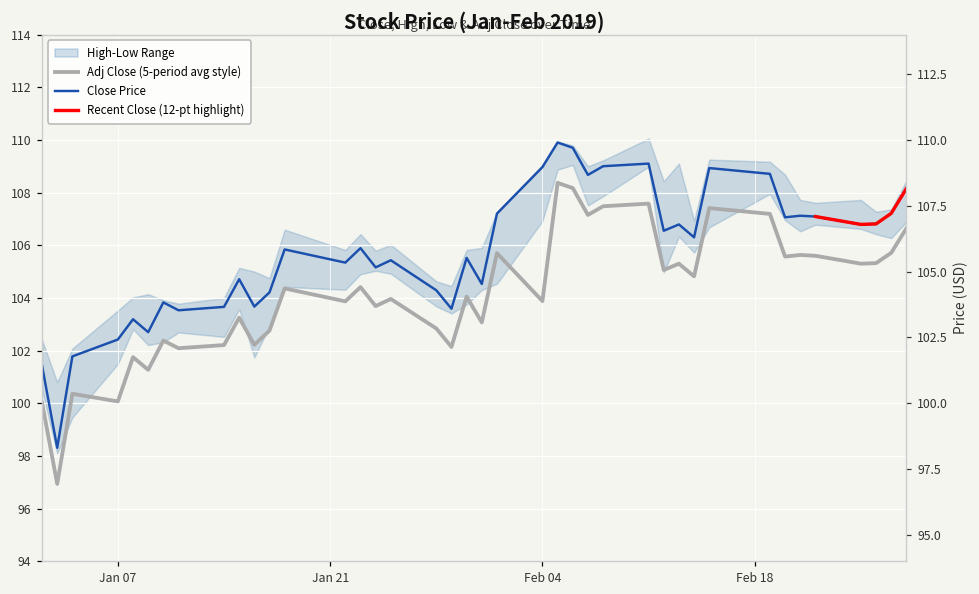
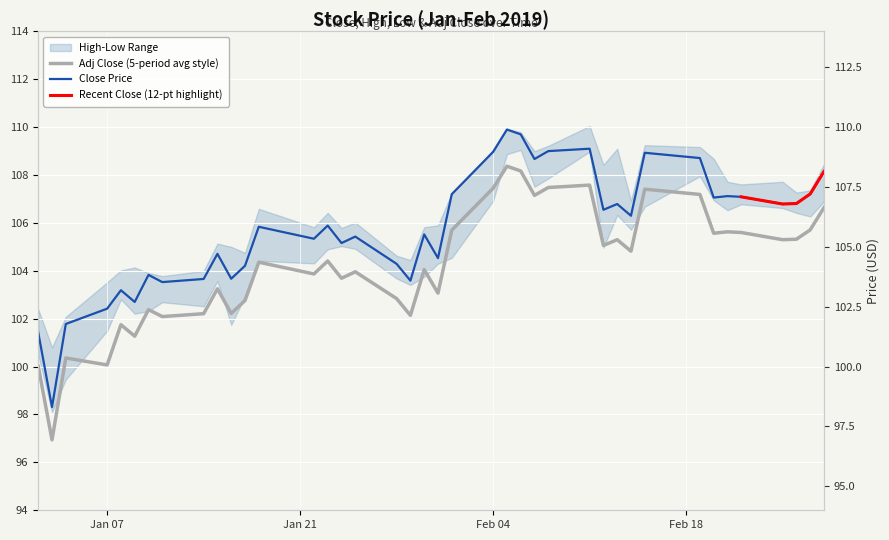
Adj Close (5-period avg style), Feb 04: 103.9 -> 107.5
